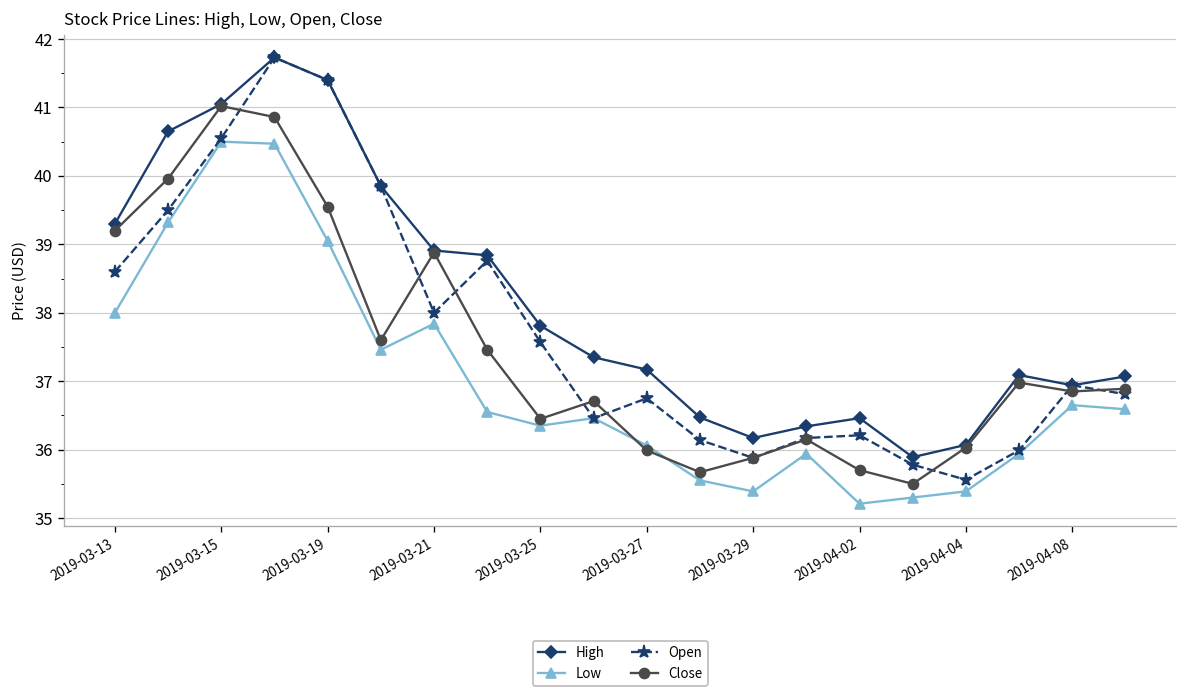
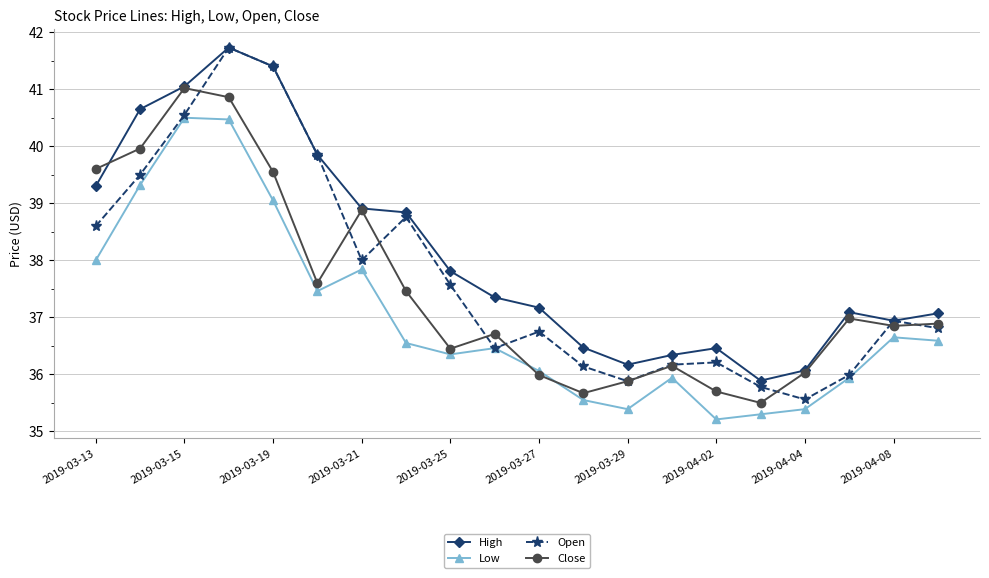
Close, 2019-03-13: 39.2 -> 39.6
